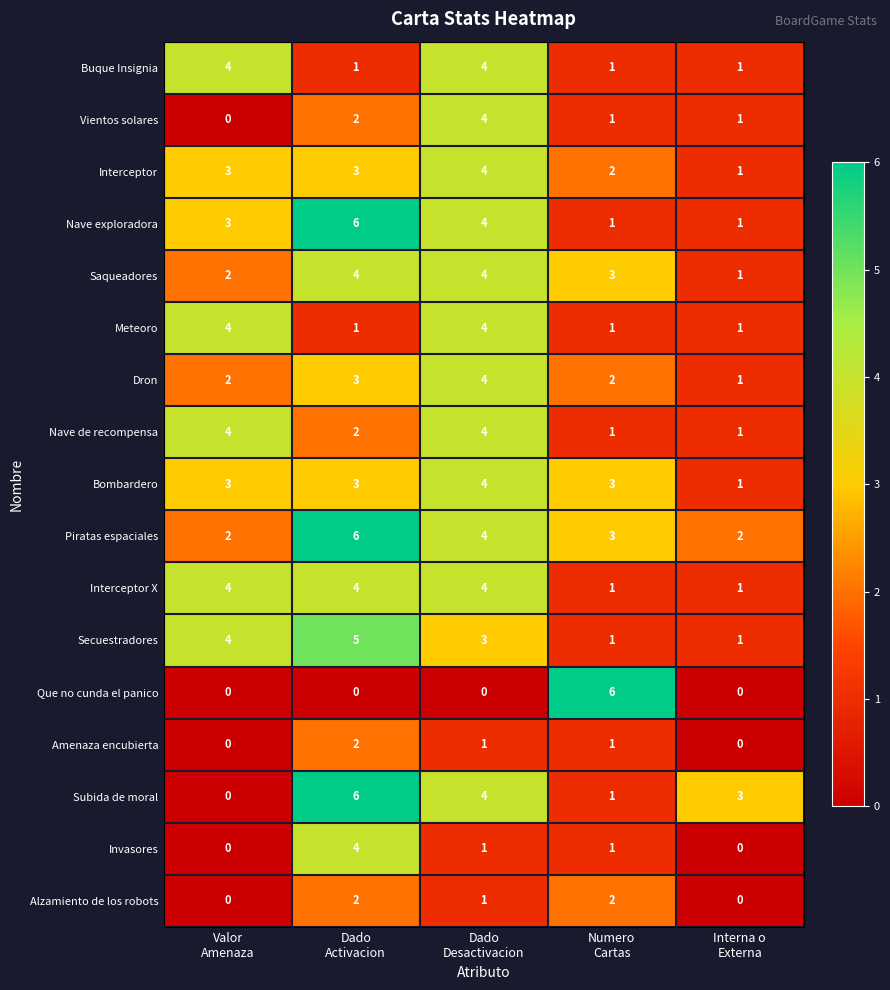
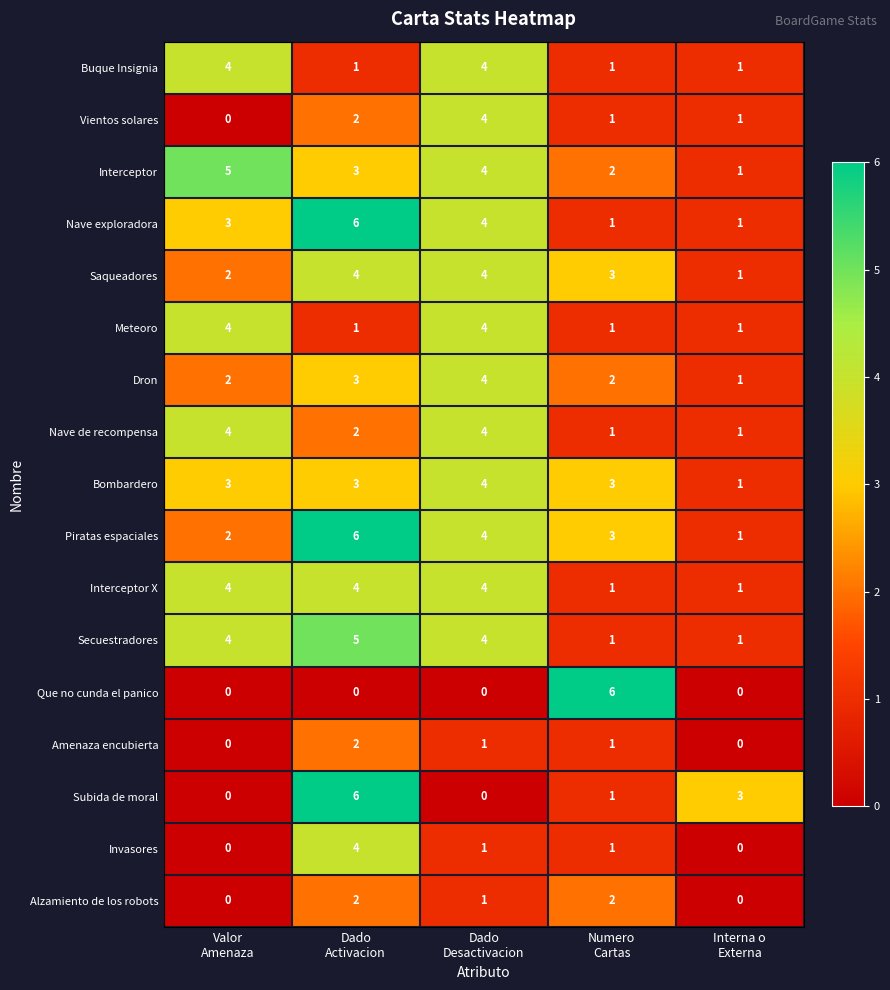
Interceptor, Valor Amenaza: 3 -> 5
Piratas espaciales, Interna o Externa: 2 -> 1
Secuestradores, Dado Desactivacion: 3 -> 4
Subida de moral, Dado Desactivacion: 4 -> 0
